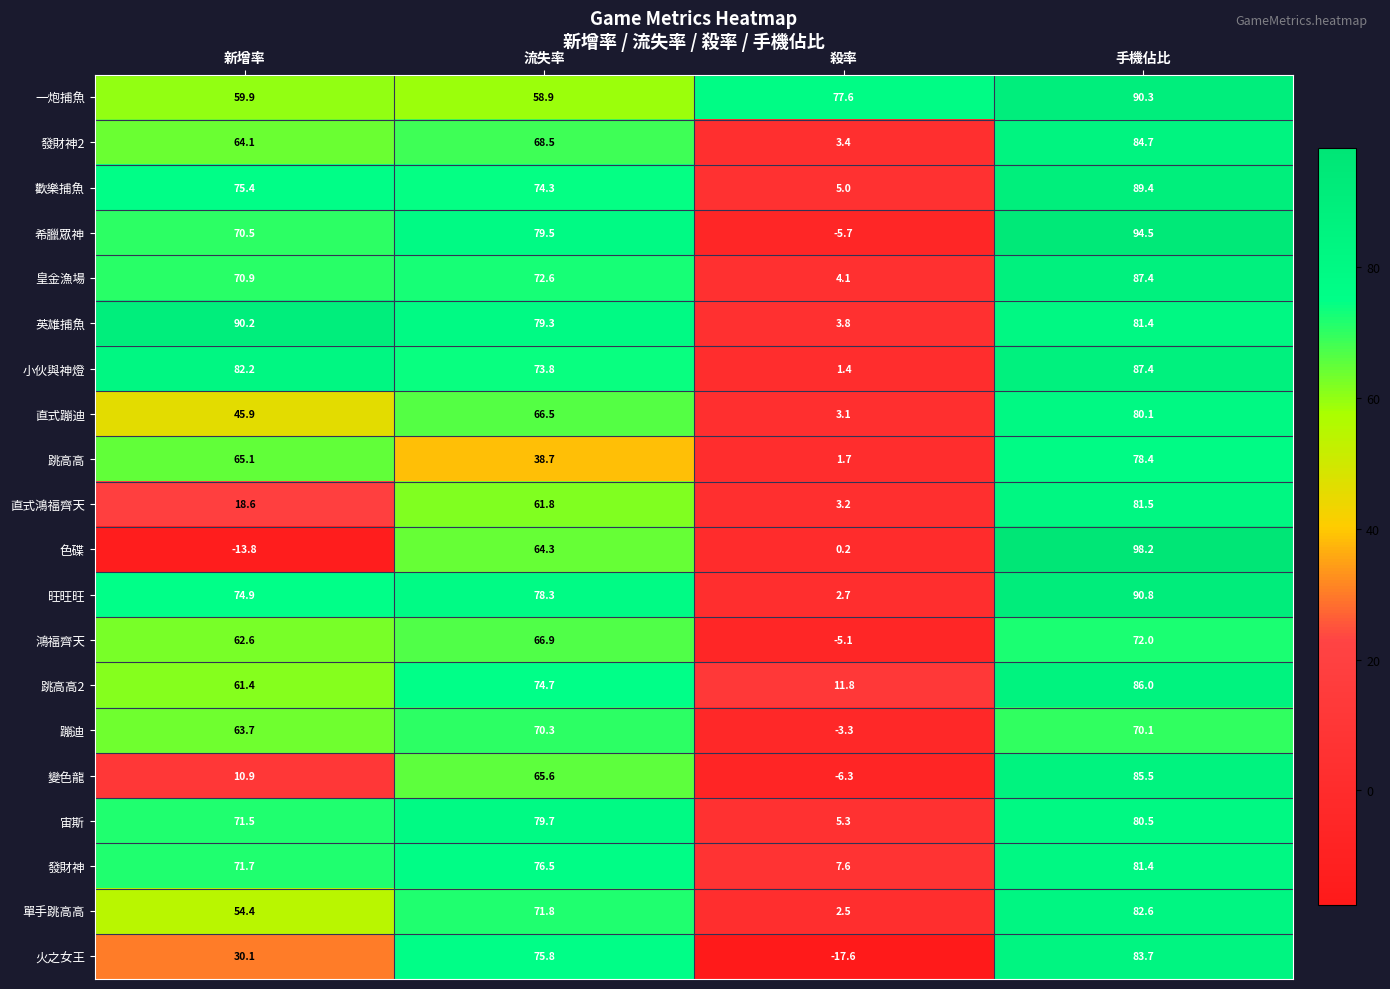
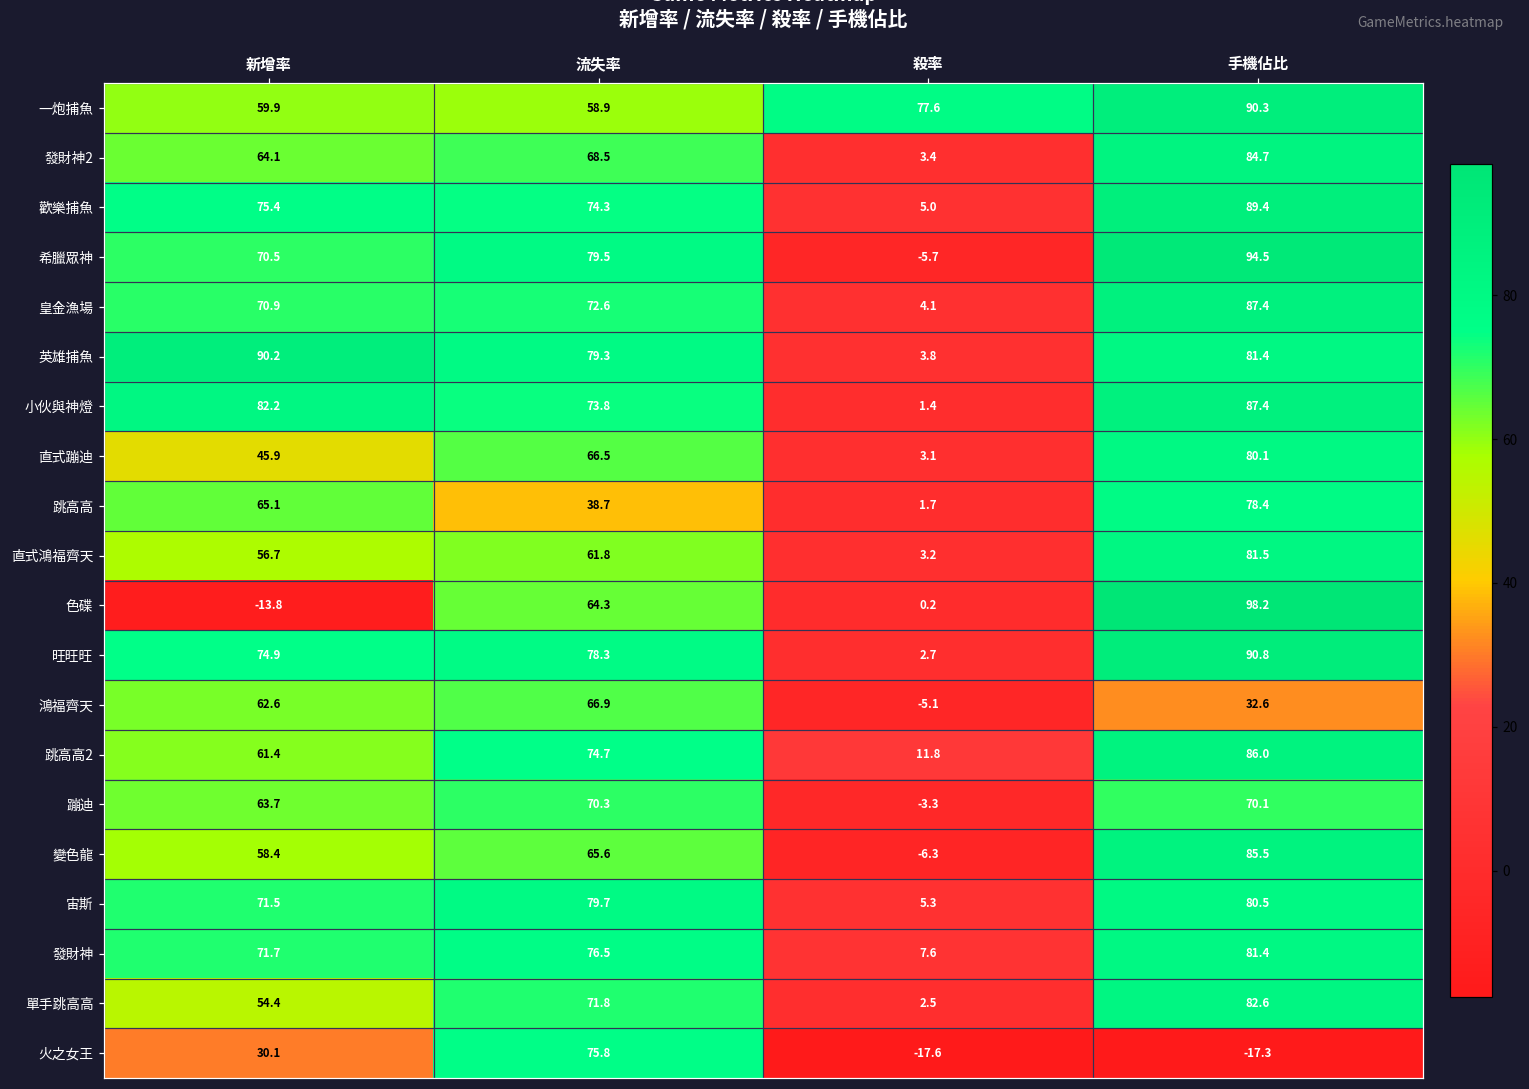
直式鴻福齊天, 新增率: 18.6 -> 56.7
鴻福齊天, 手機佔比: 72.0 -> 32.6
變色龍, 新增率: 10.9 -> 58.4
火之女王, 手機佔比: 83.7 -> -17.3
